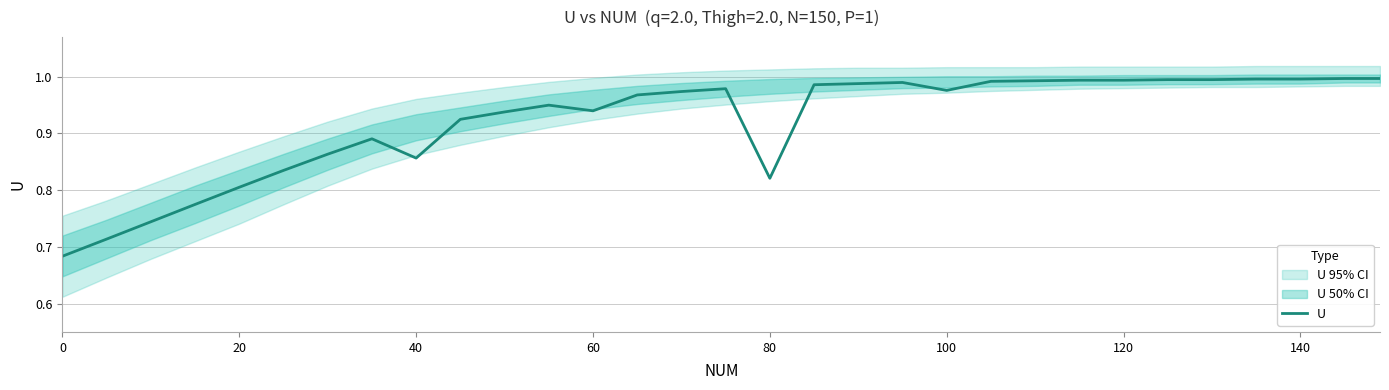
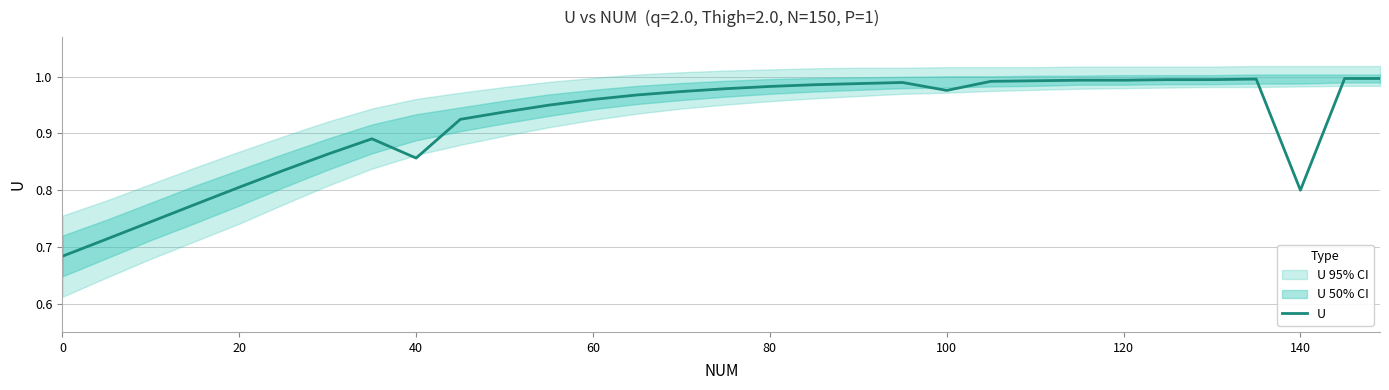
U, 60: 0.94 -> 0.96
U, 80: 0.82 -> 0.98
U, 140: 1.00 -> 0.80
